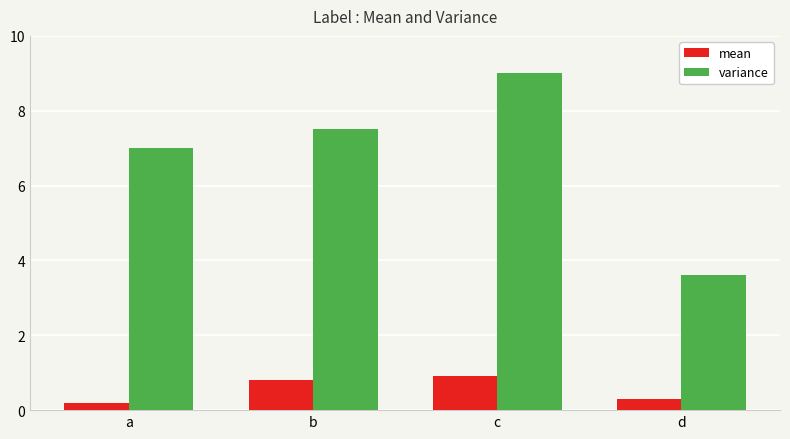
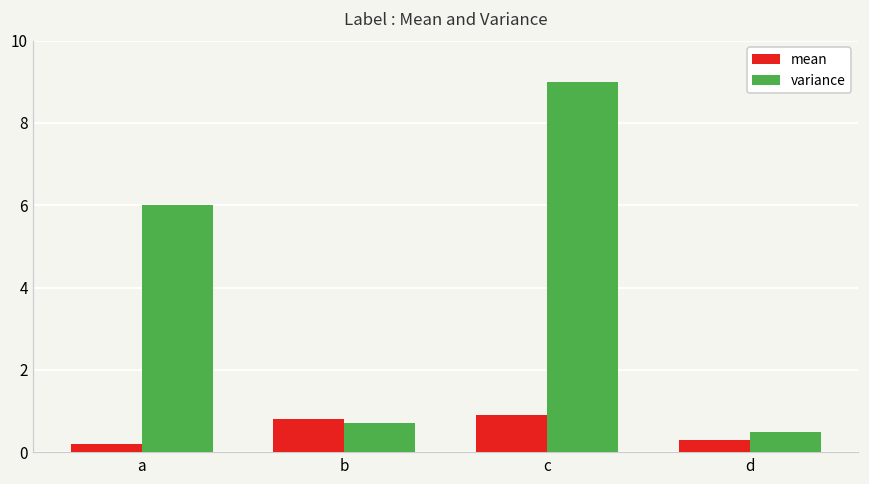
variance, a: 7 -> 6
variance, b: 7.5 -> 0.7
variance, d: 3.6 -> 0.5
